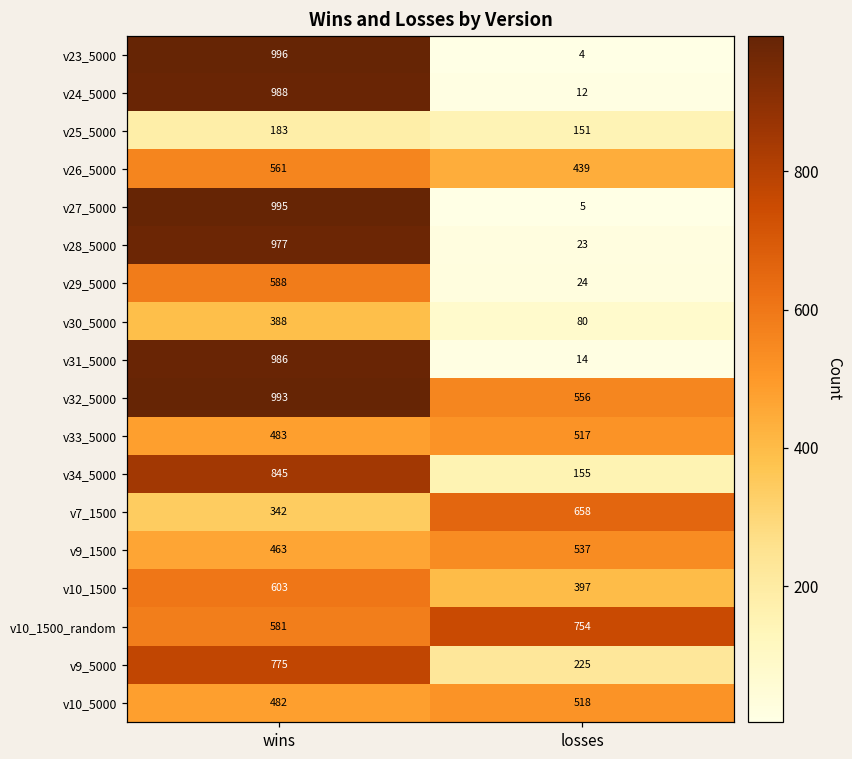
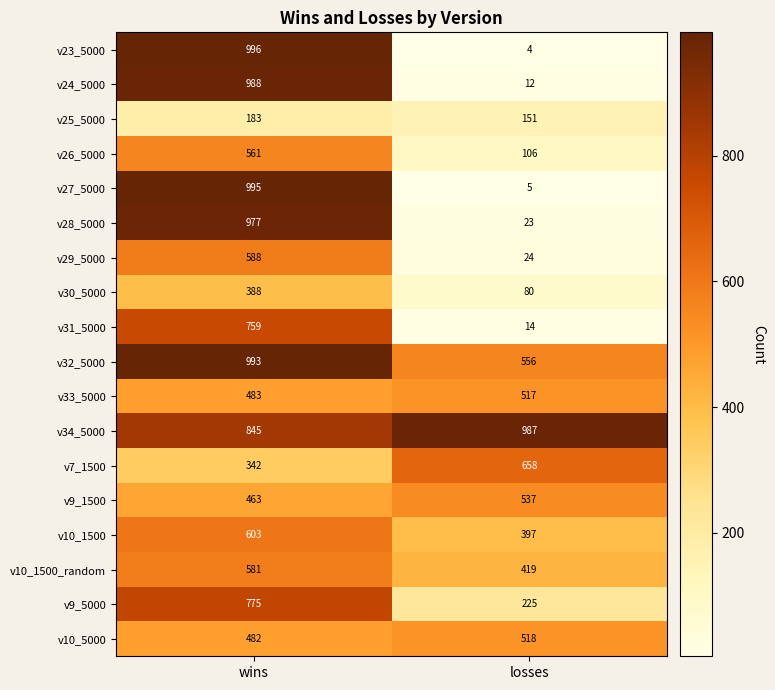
v26_5000, losses: 439 -> 106
v31_5000, wins: 986 -> 759
v34_5000, losses: 155 -> 987
v10_1500_random, losses: 754 -> 419
